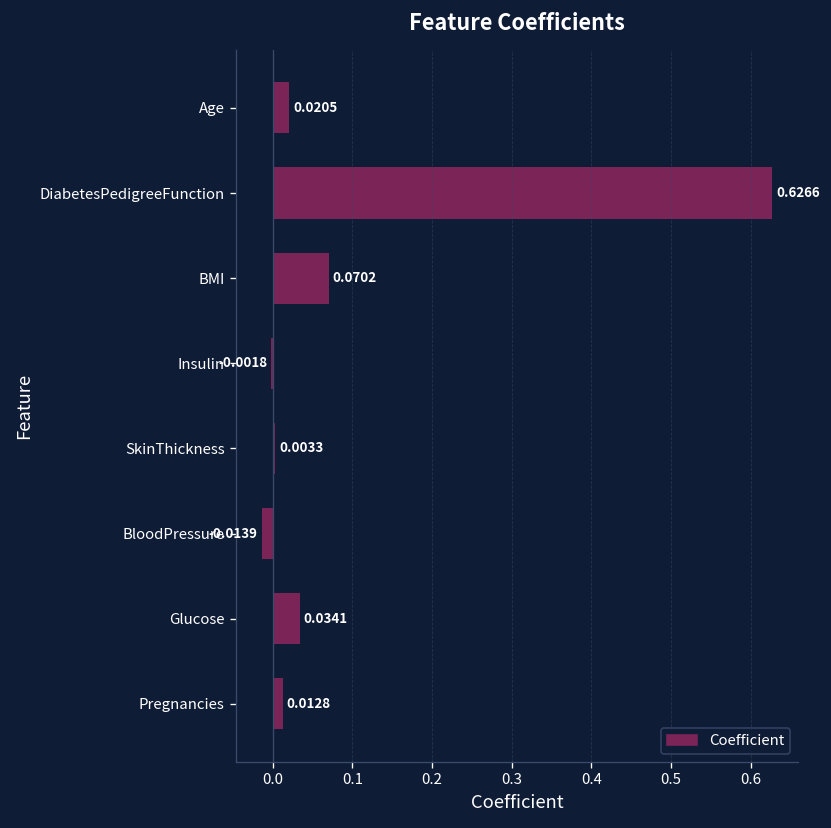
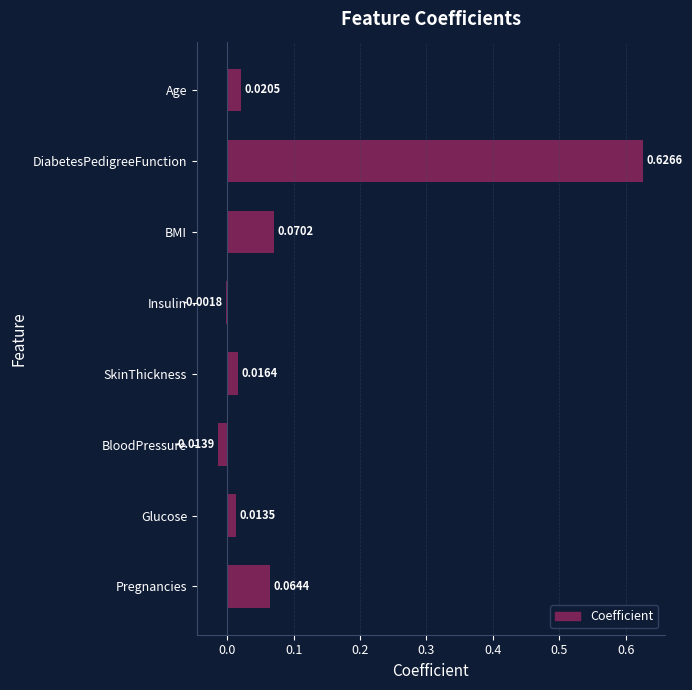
SkinThickness: 0.0033 -> 0.0164
Glucose: 0.0341 -> 0.0135
Pregnancies: 0.0128 -> 0.0644
